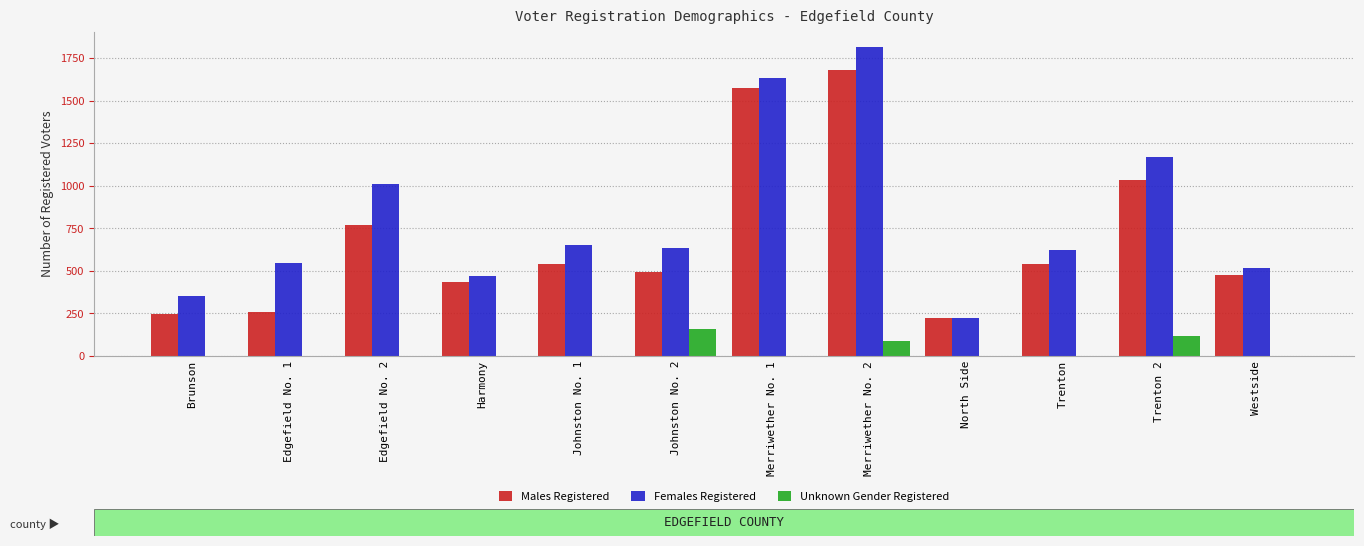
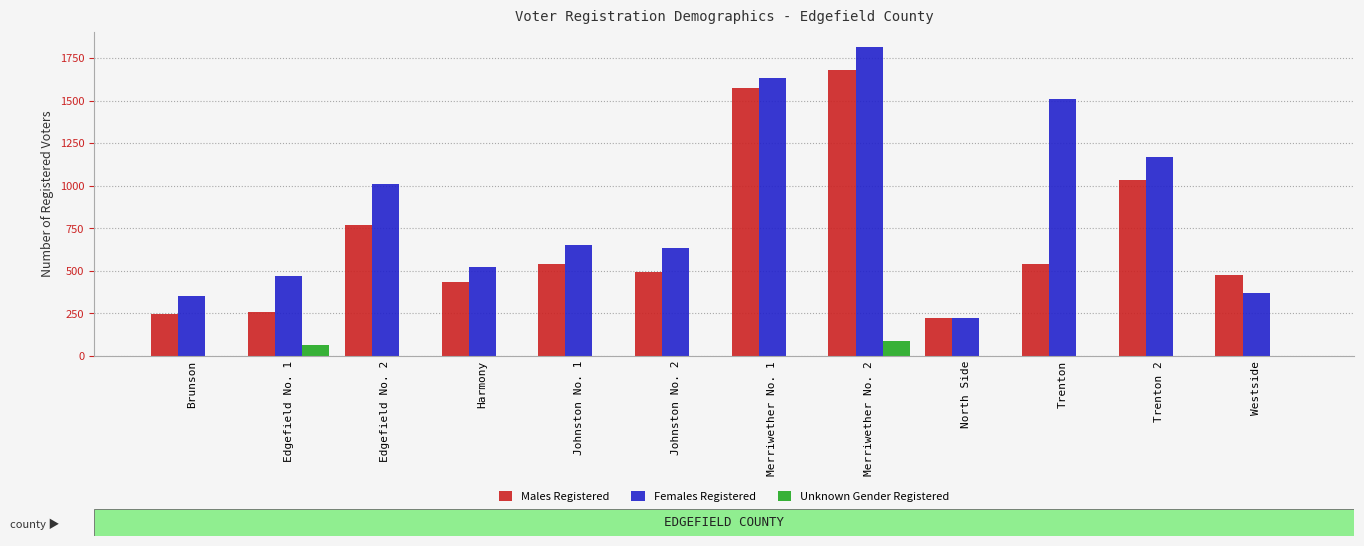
Females Registered, Edgefield No. 1: 550 -> 470
Unknown Gender Registered, Edgefield No. 1: 0 -> 60
Females Registered, Harmony: 470 -> 520
Unknown Gender Registered, Johnston No. 2: 160 -> 0
Females Registered, Trenton: 620 -> 1510
Unknown Gender Registered, Trenton 2: 120 -> 0
Females Registered, Westside: 520 -> 370
